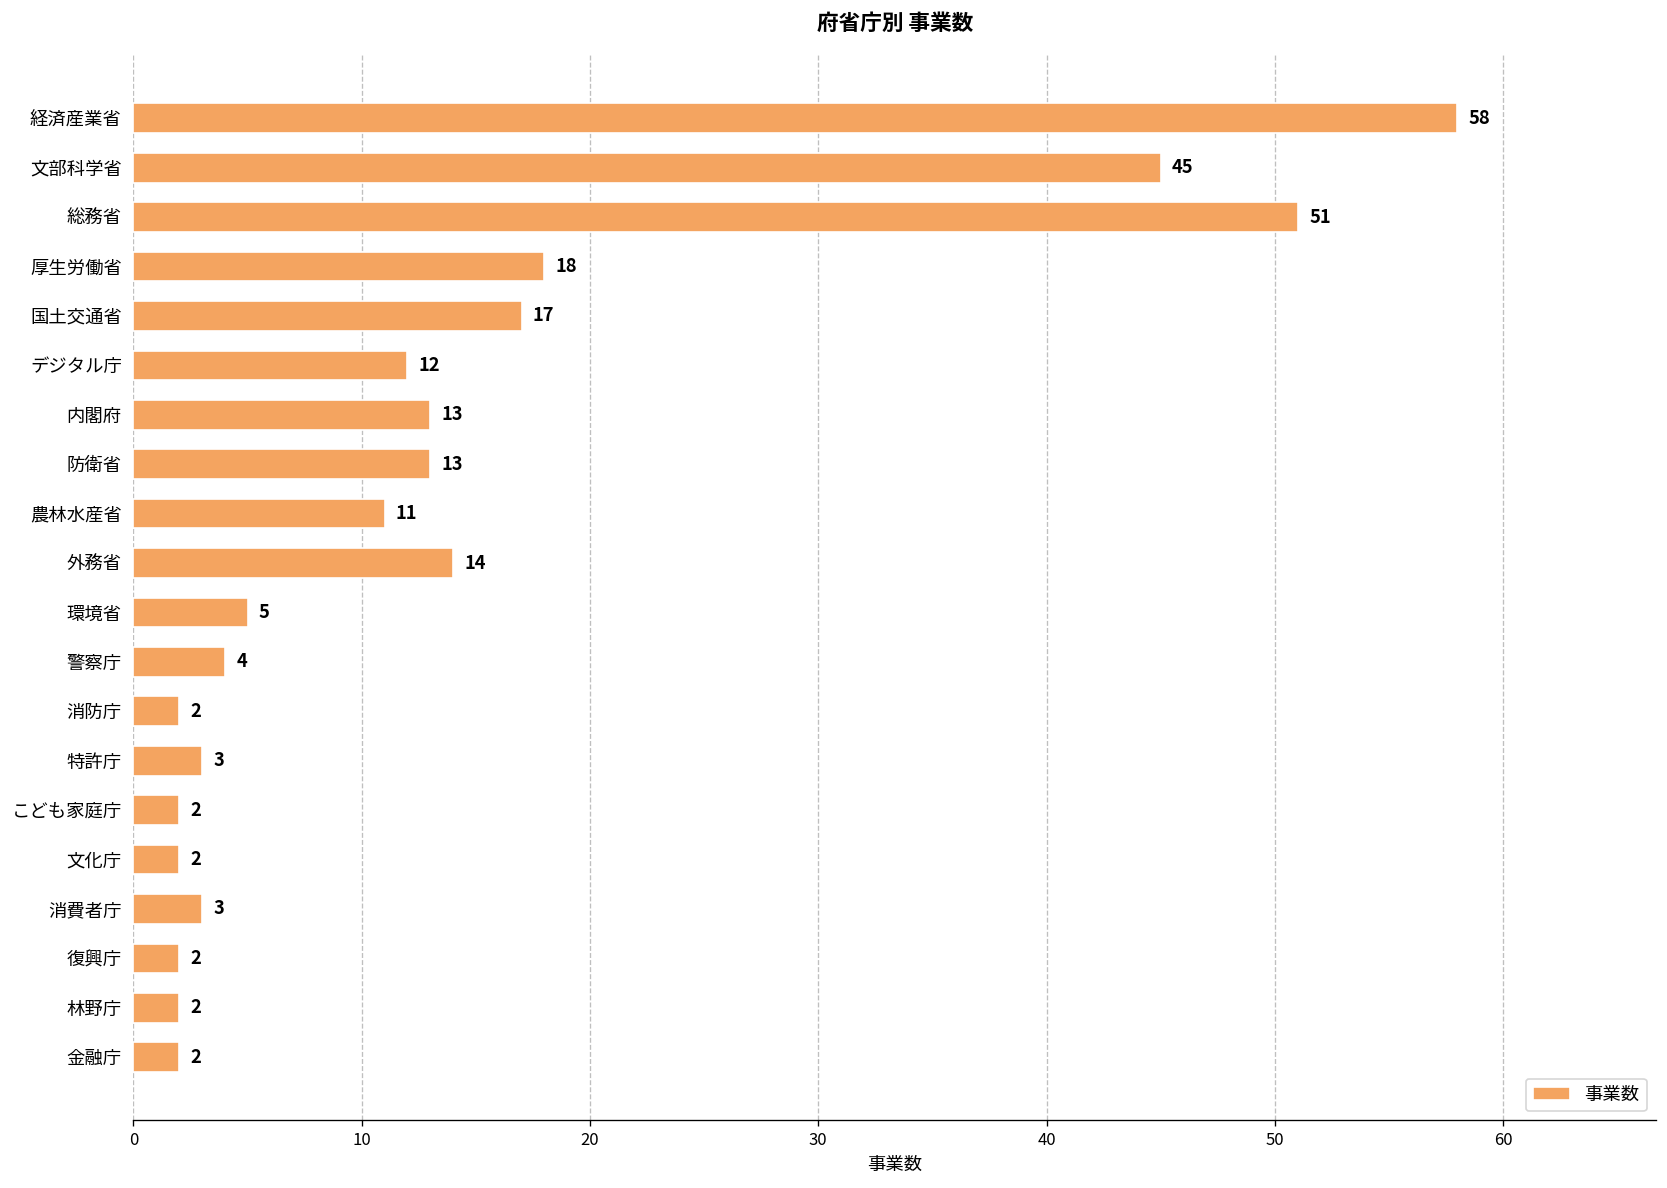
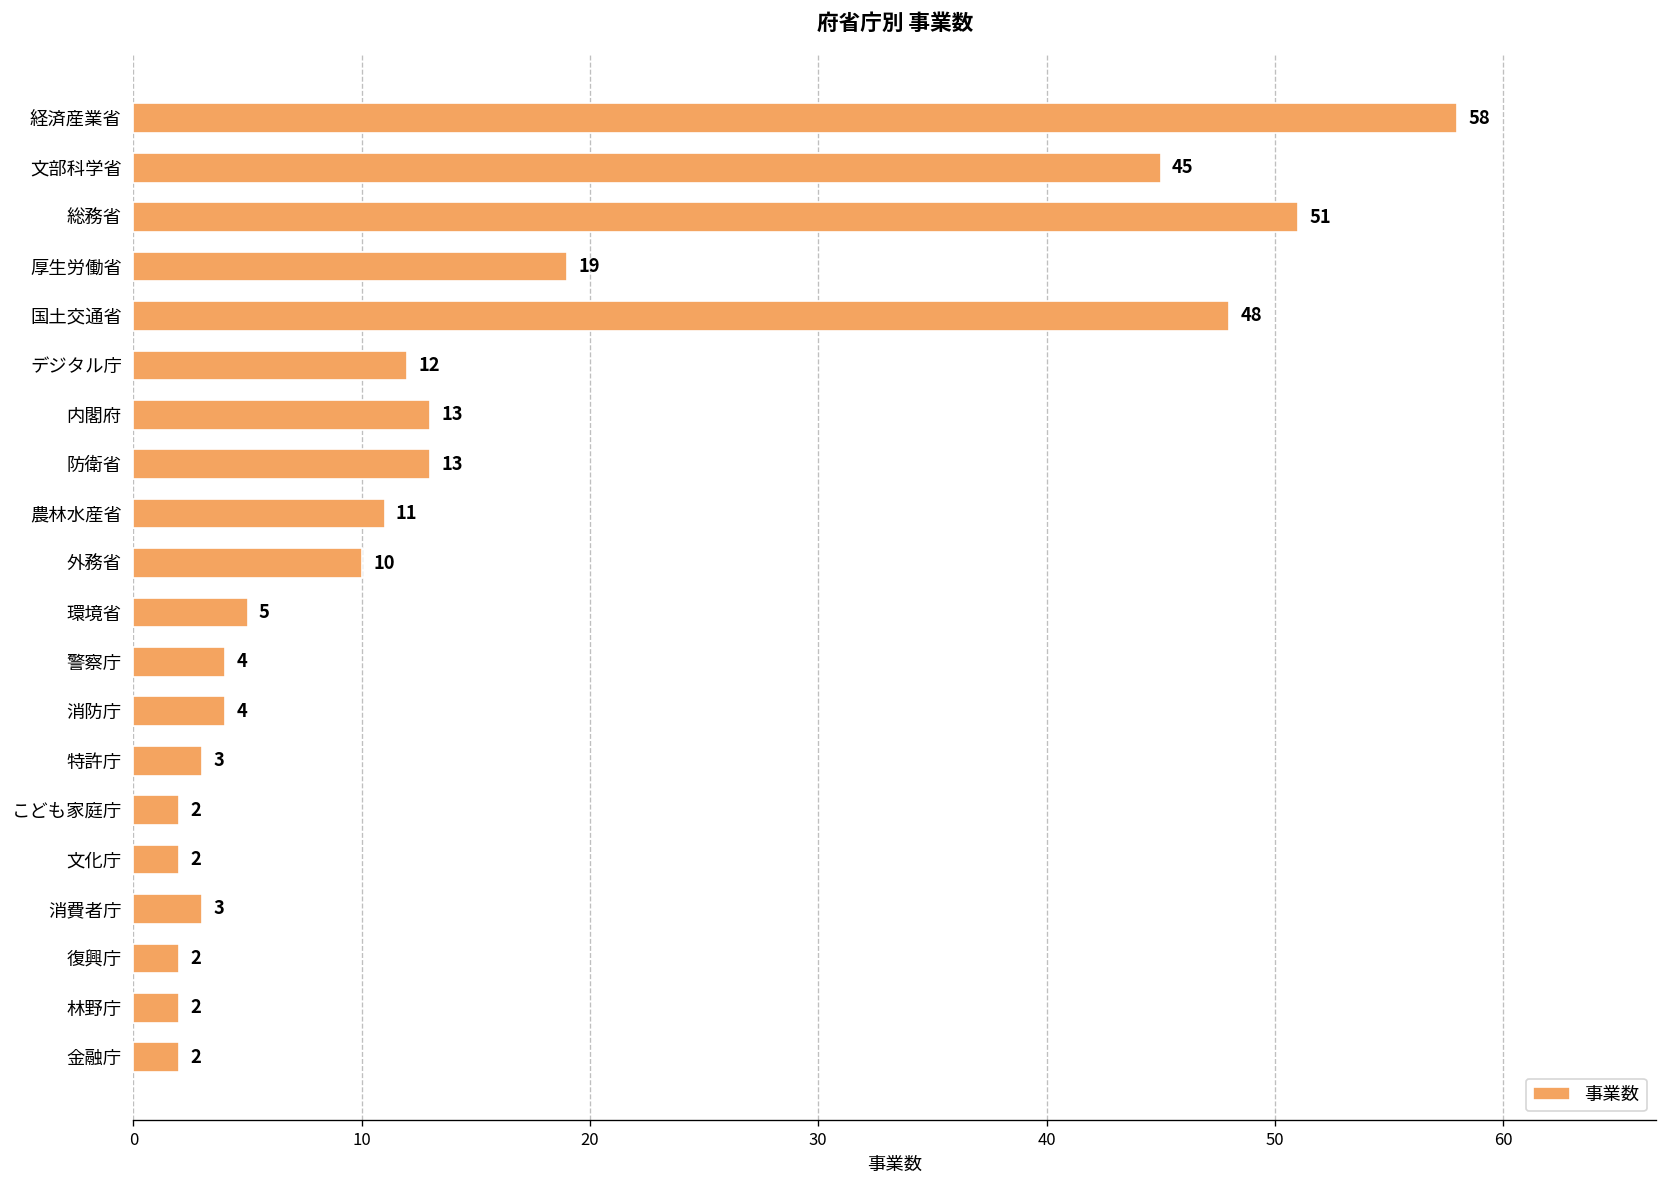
厚生労働省: 18 -> 19
国土交通省: 17 -> 48
外務省: 14 -> 10
消防庁: 2 -> 4
